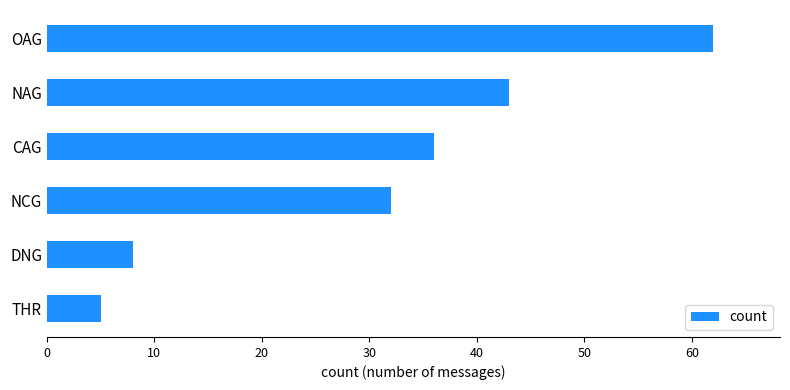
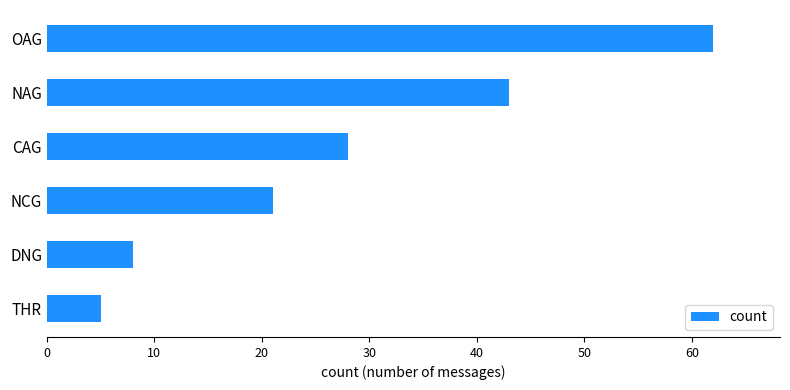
CAG: 36 -> 28
NCG: 32 -> 21
